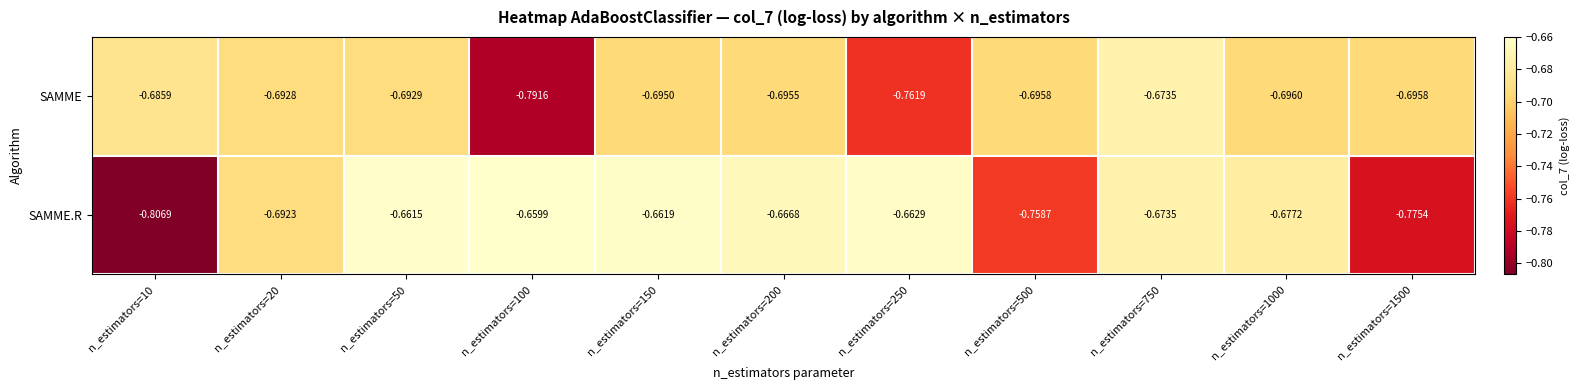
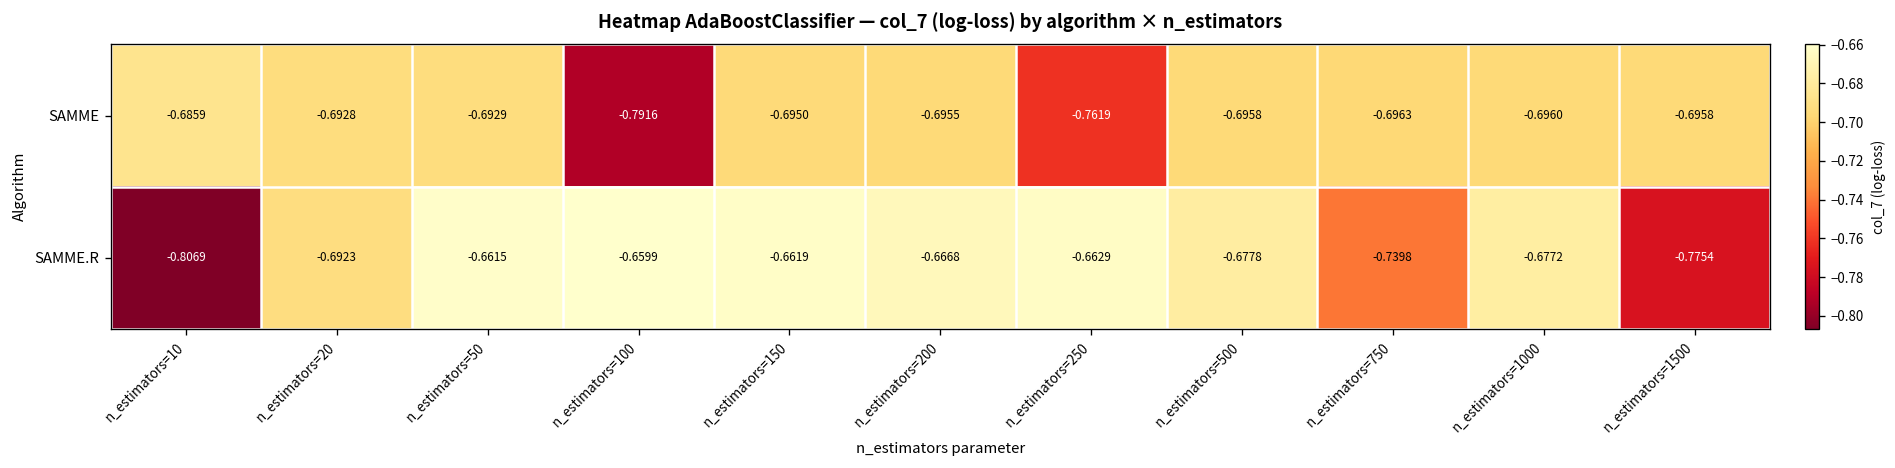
SAMME, n_estimators=750: -0.6735 -> -0.6963
SAMME.R, n_estimators=500: -0.7587 -> -0.6778
SAMME.R, n_estimators=750: -0.6735 -> -0.7398
